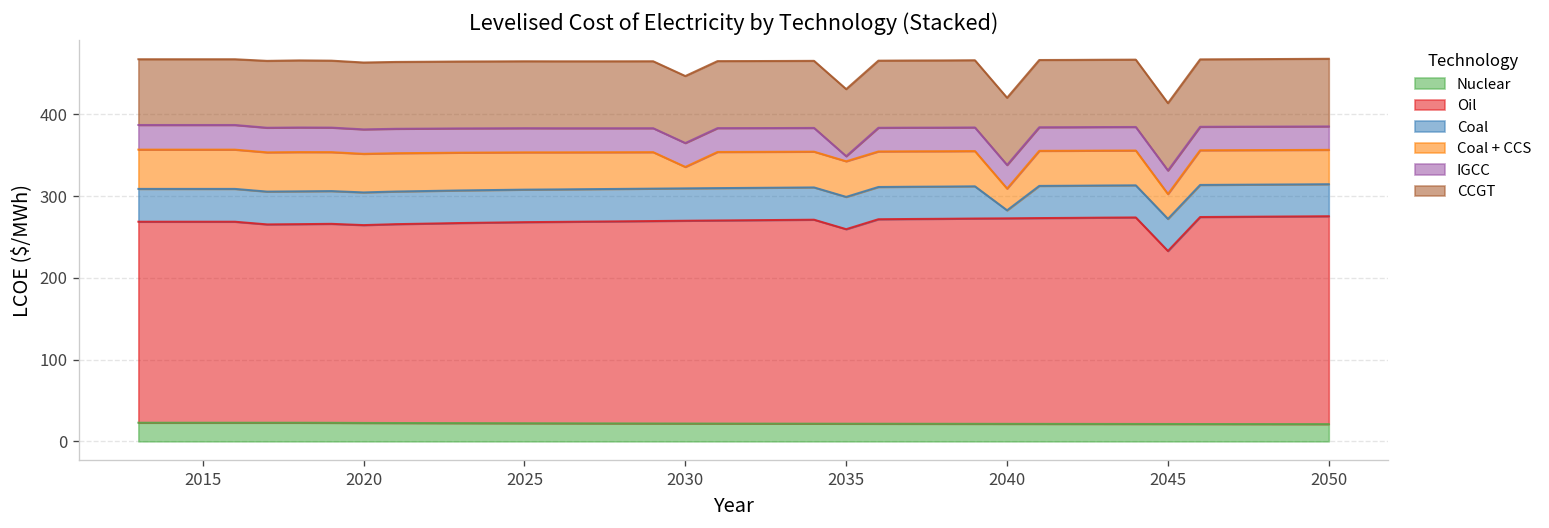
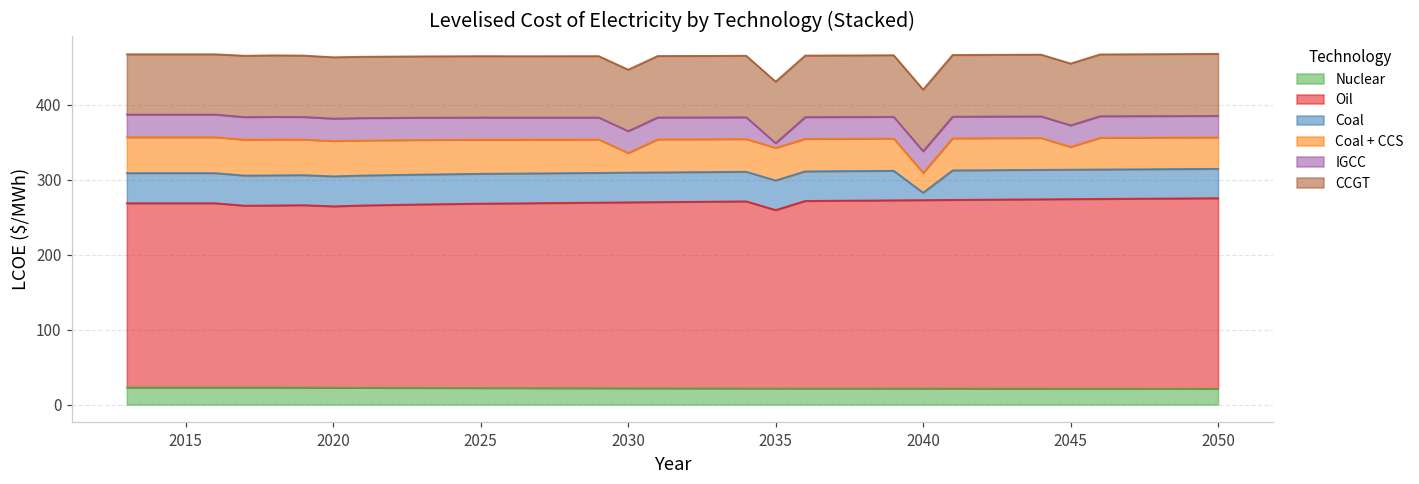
Oil, 2045: 210 -> 250
